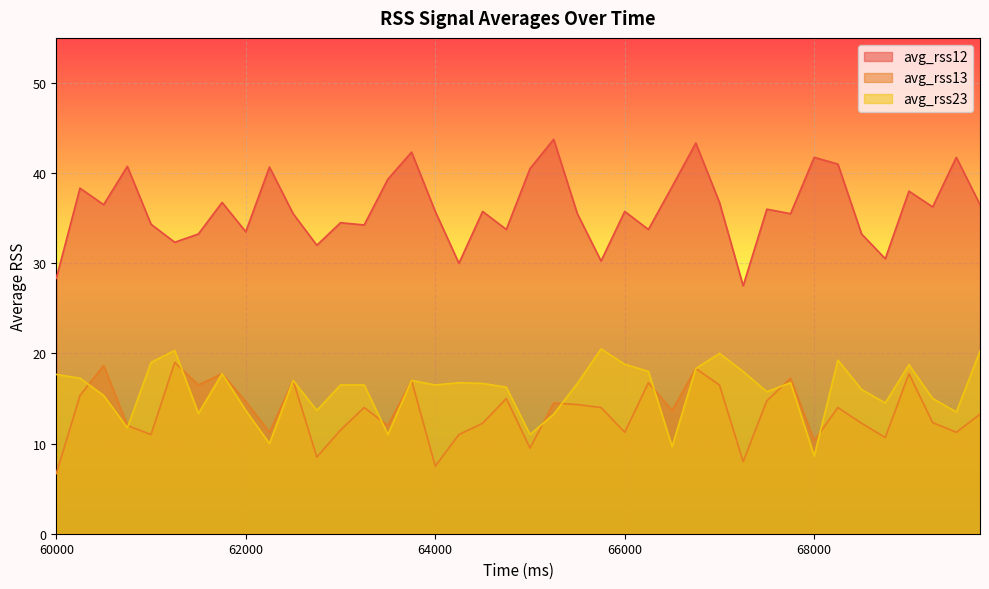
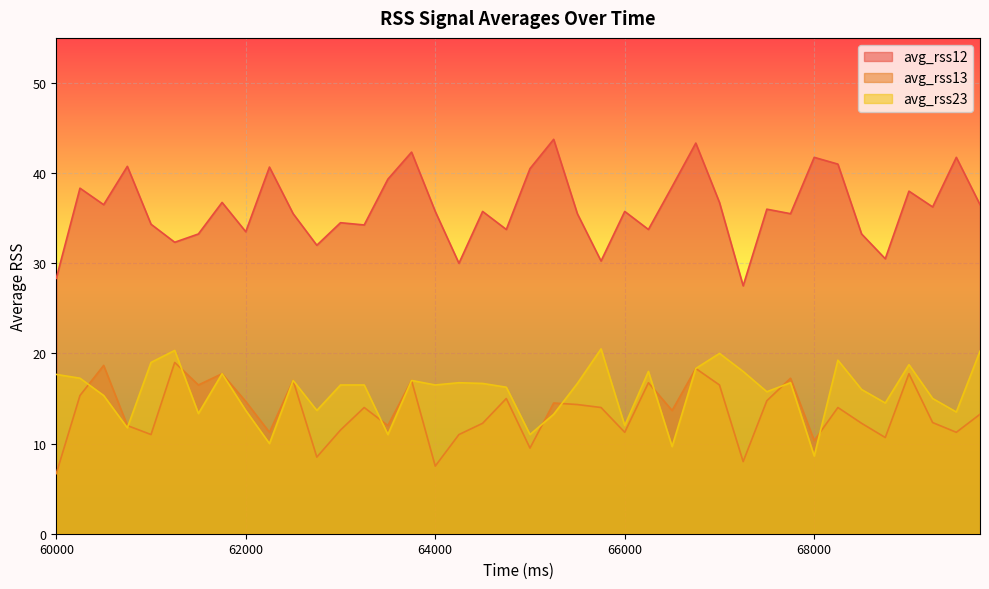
avg_rss23, 66000: 19 -> 12
